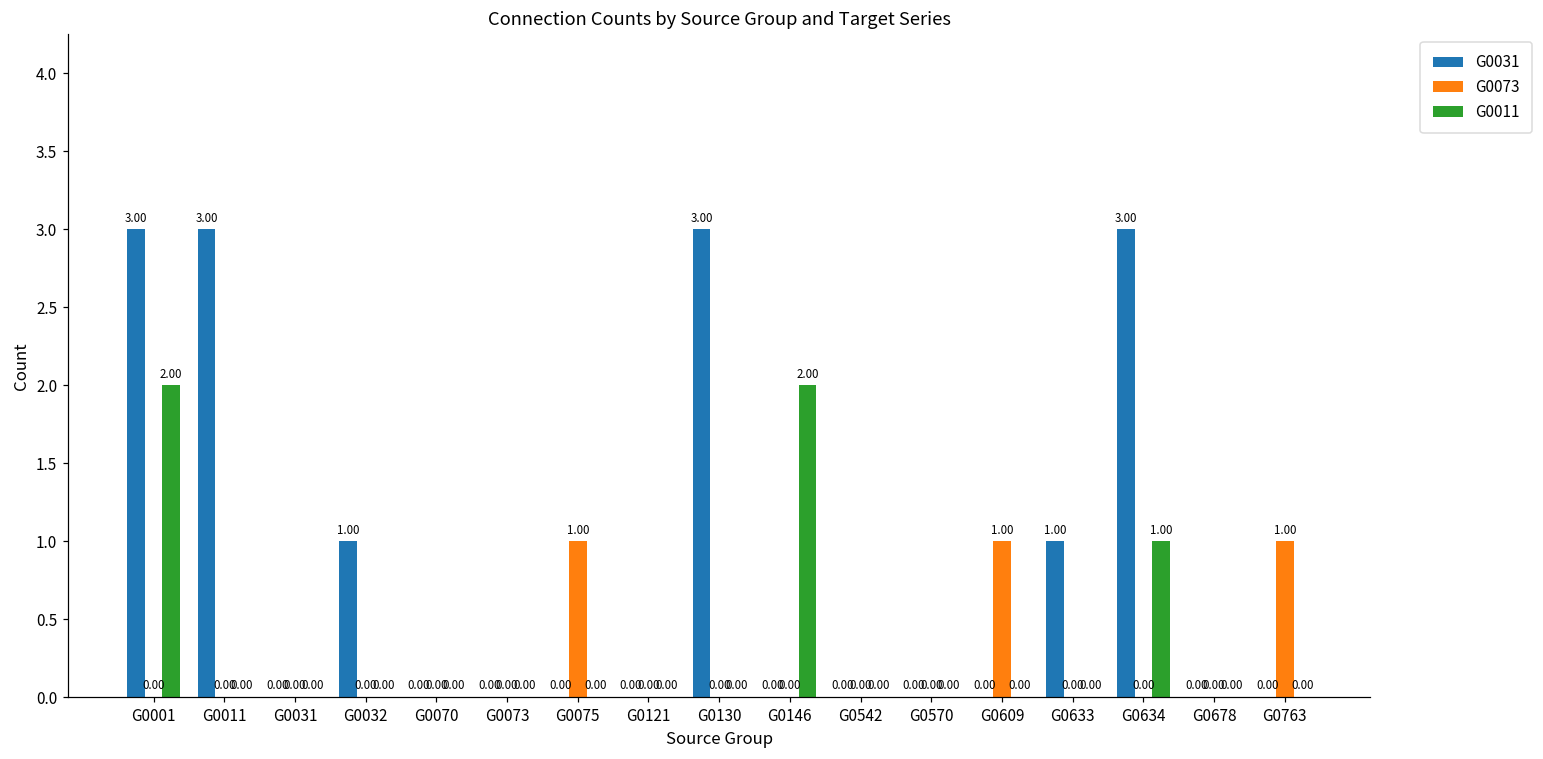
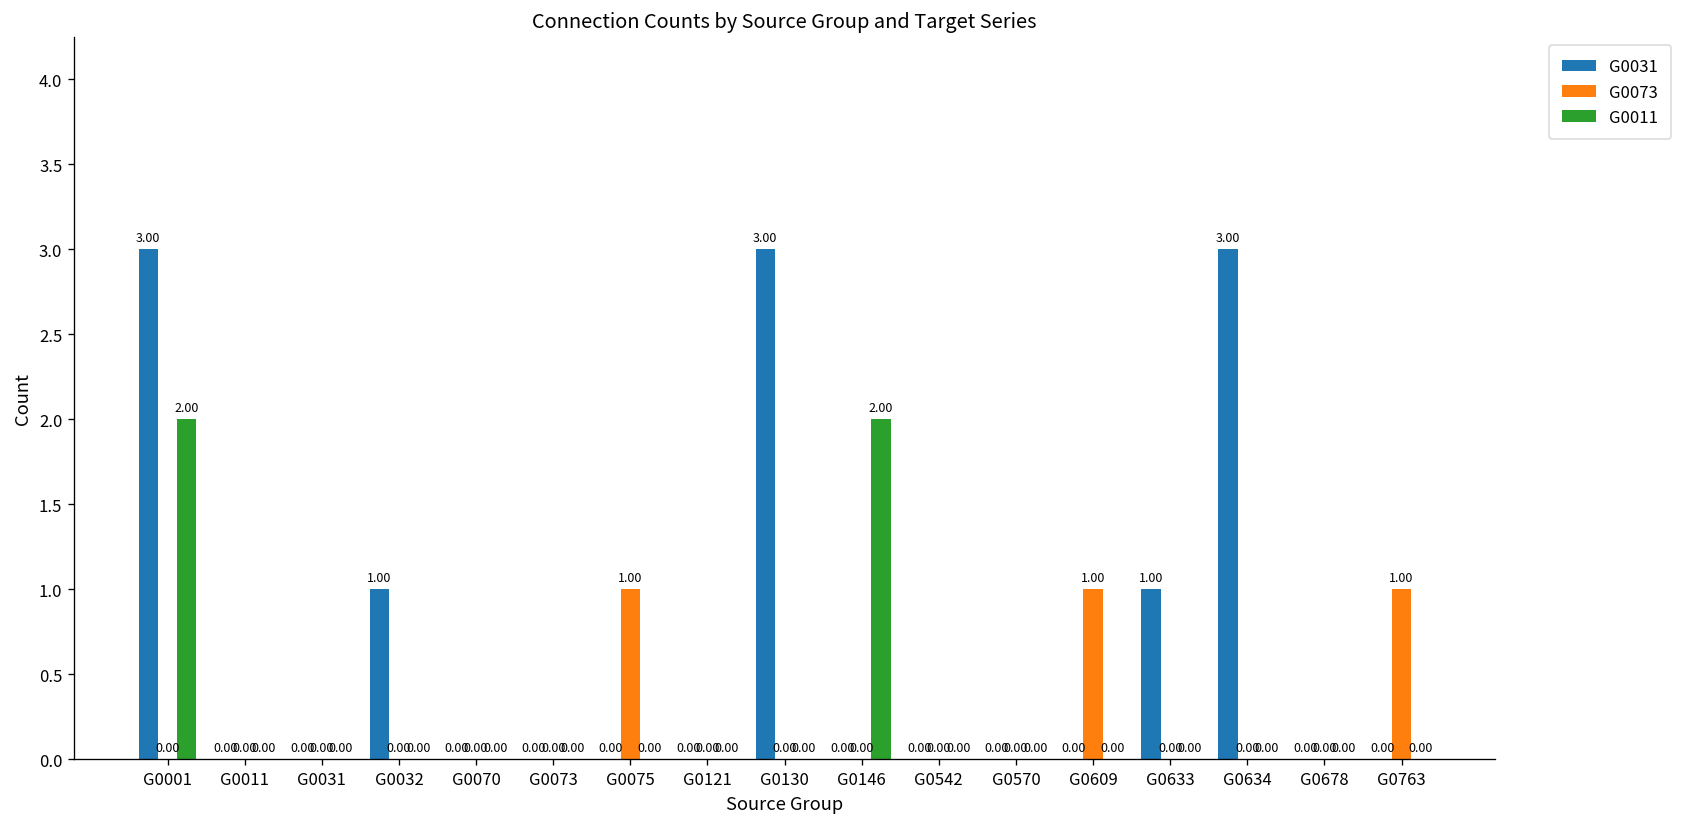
G0031, G0011: 3.00 -> 0.00
G0011, G0634: 1.00 -> 0.00
